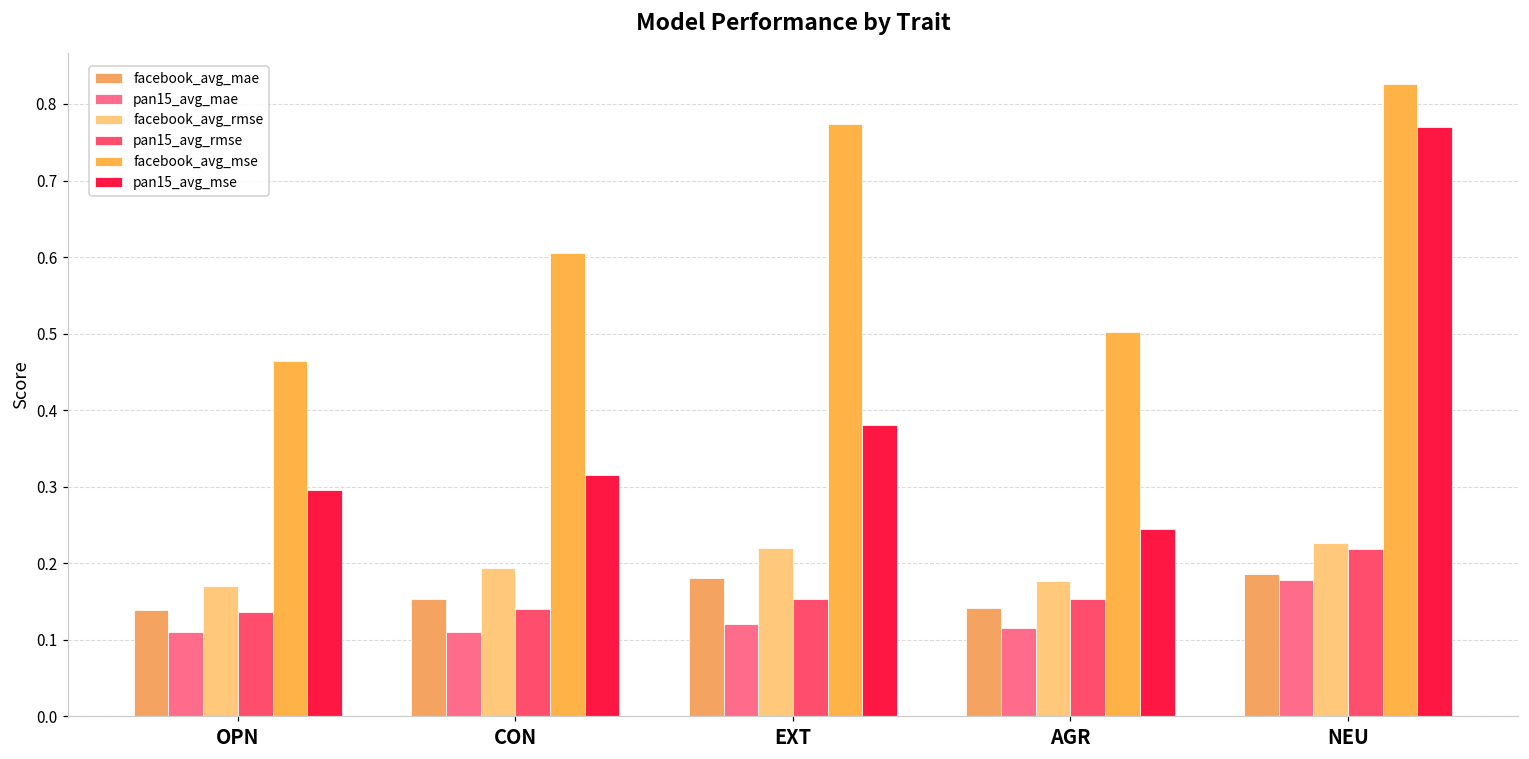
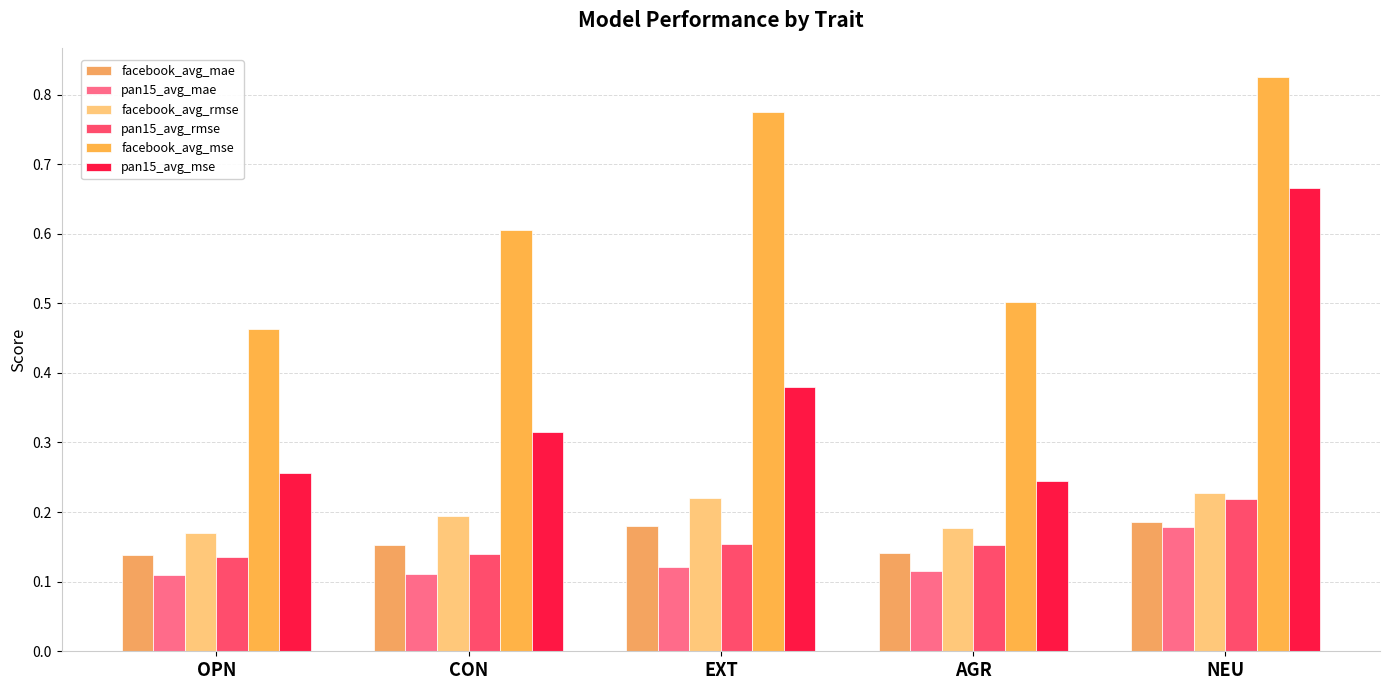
pan15_avg_mse, OPN: 0.30 -> 0.26
pan15_avg_mse, NEU: 0.77 -> 0.67
